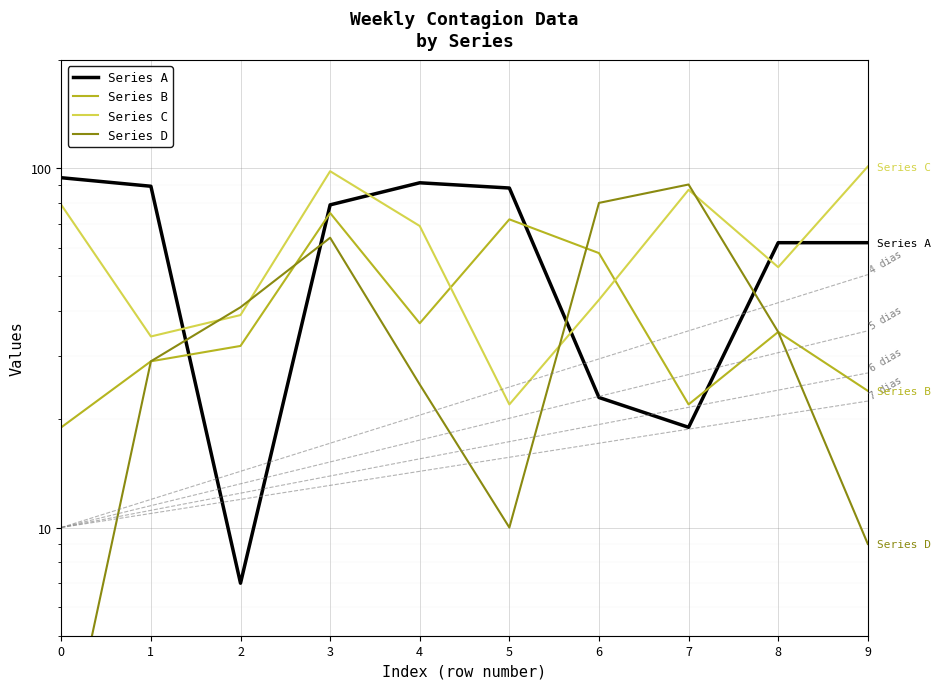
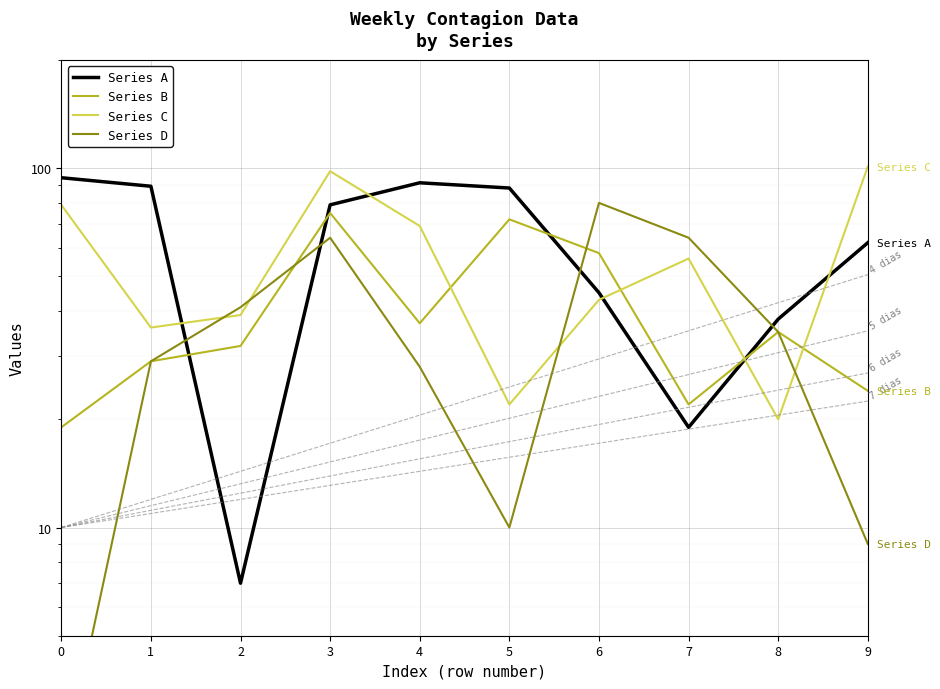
Series C, 1: 34 -> 36
Series D, 4: 25 -> 28
Series A, 6: 23 -> 45
Series C, 7: 87 -> 56
Series D, 7: 90 -> 64
Series A, 8: 62 -> 38
Series C, 8: 53 -> 20
